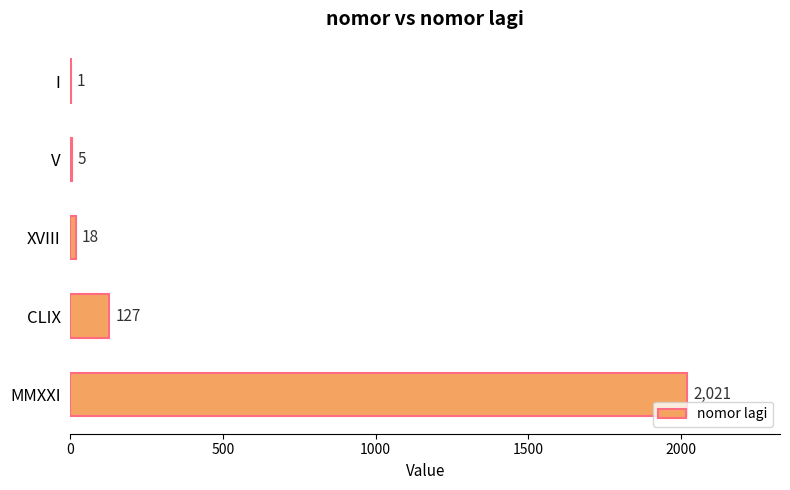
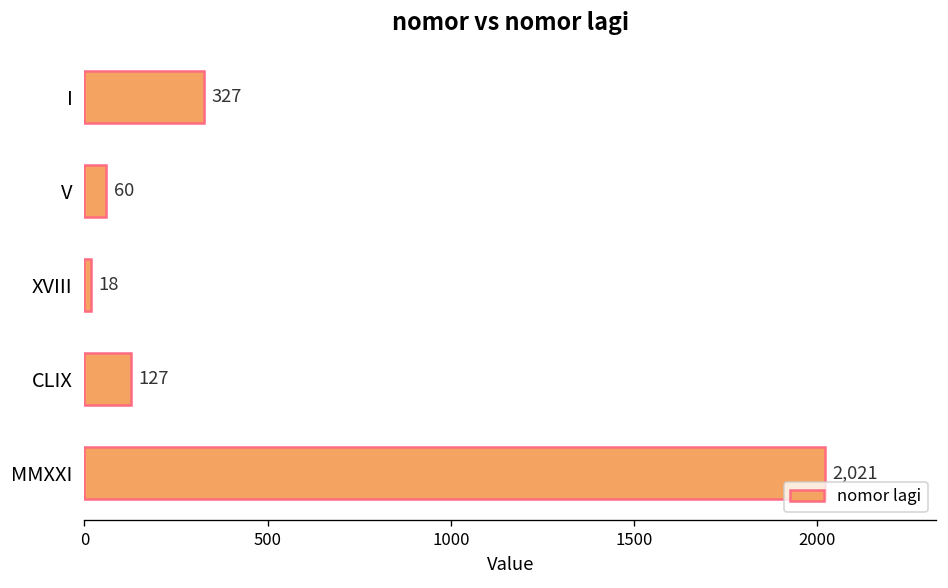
I: 1 -> 327
V: 5 -> 60
